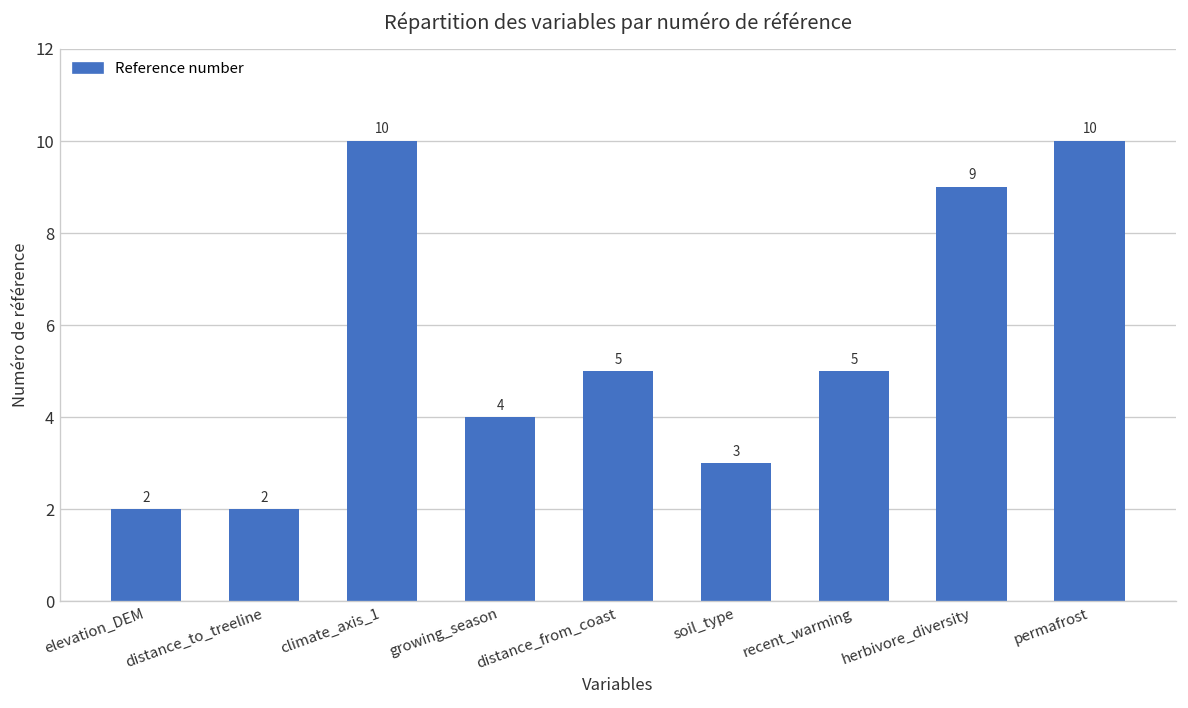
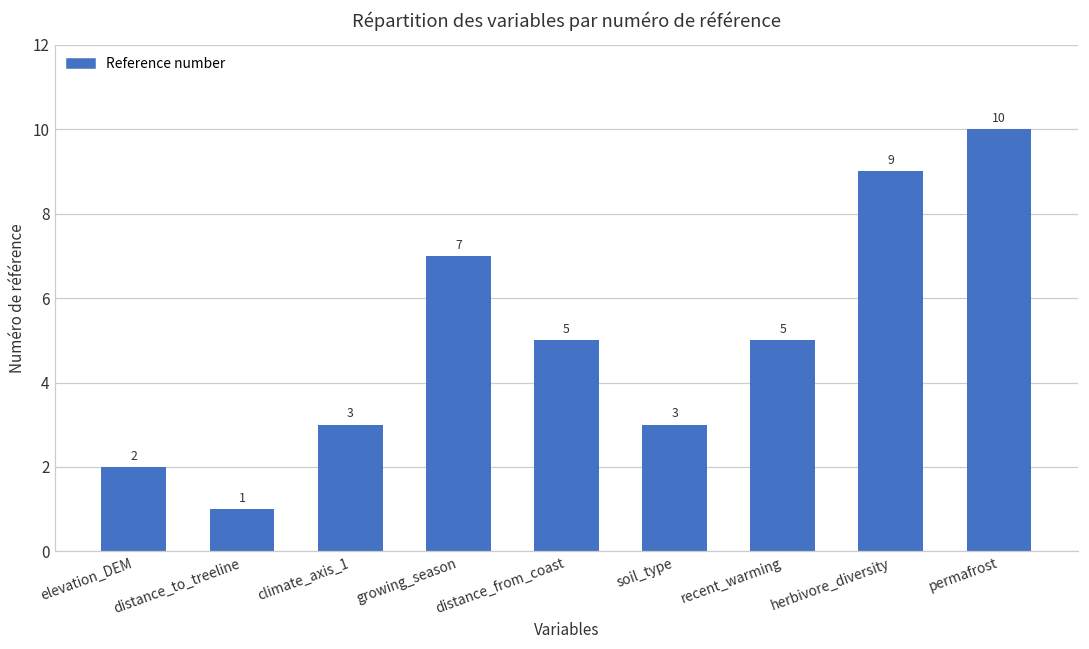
distance_to_treeline: 2 -> 1
climate_axis_1: 10 -> 3
growing_season: 4 -> 7
